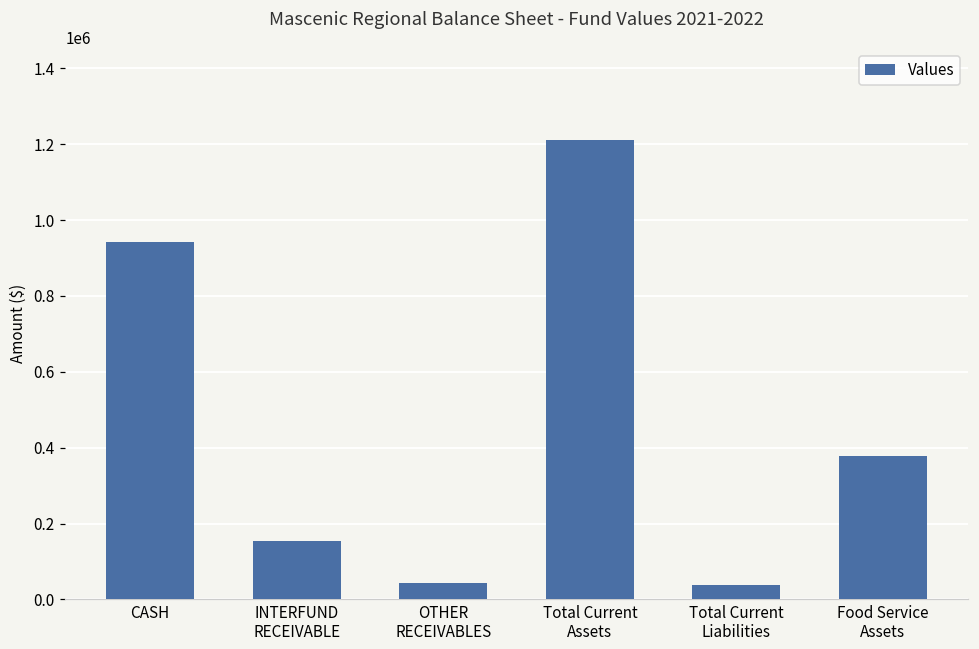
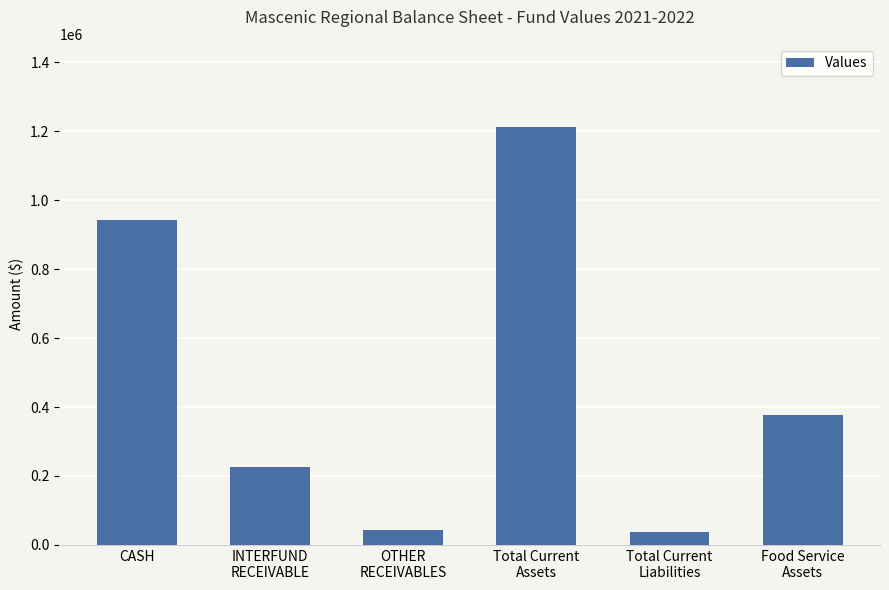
INTERFUND RECEIVABLE: 160000 -> 230000
